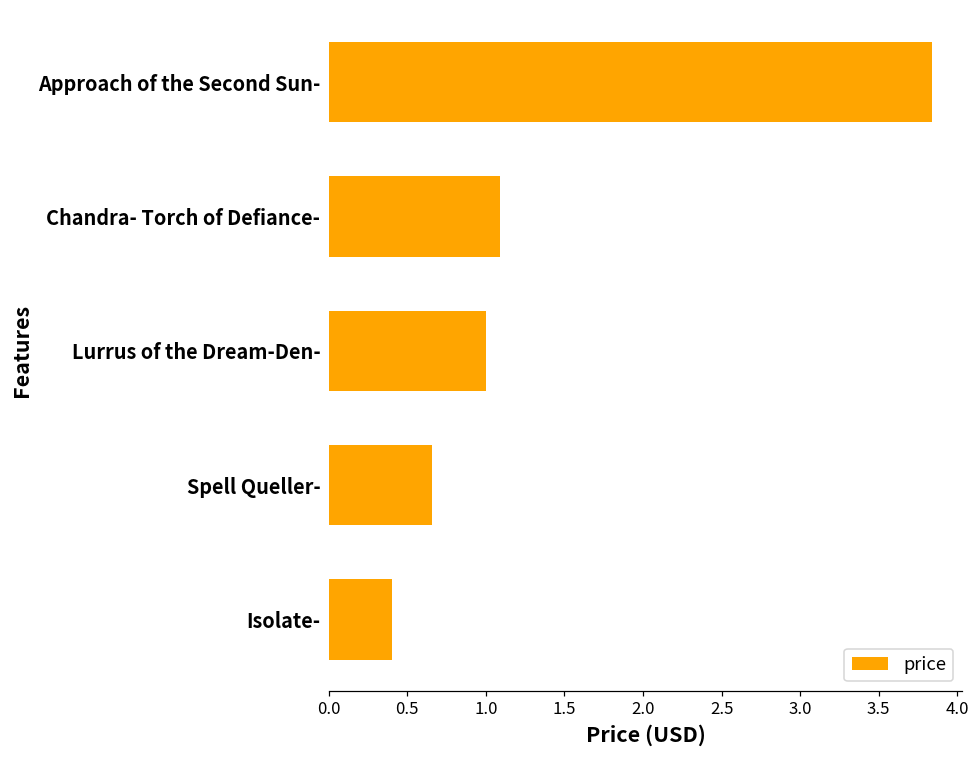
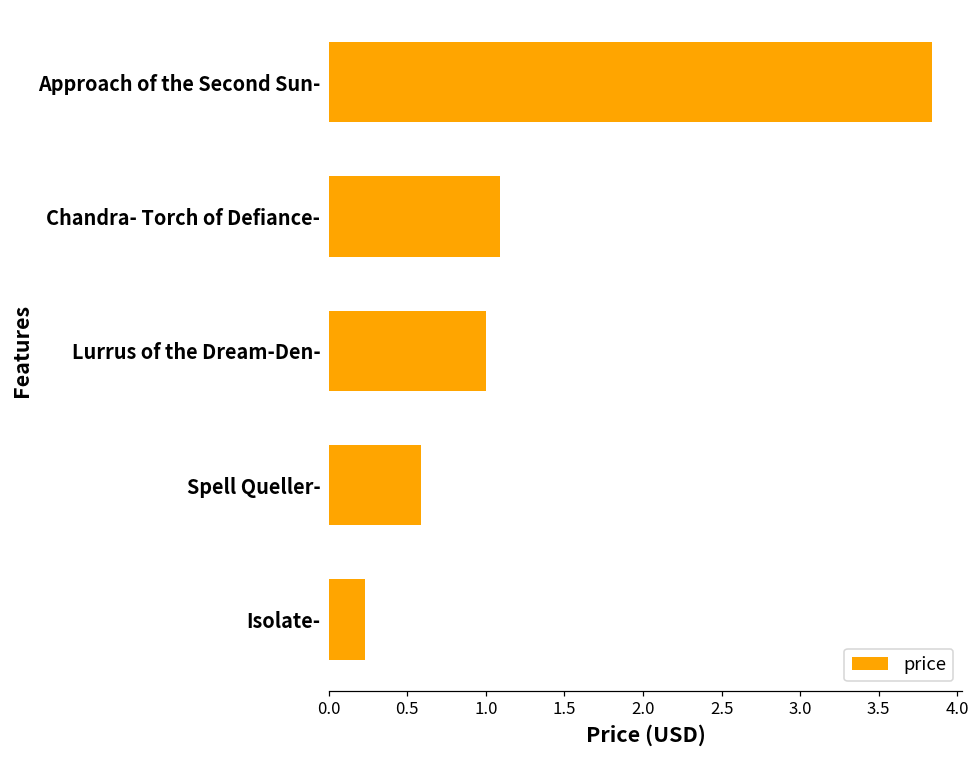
Spell Queller-: 0.66 -> 0.59
Isolate-: 0.40 -> 0.23
